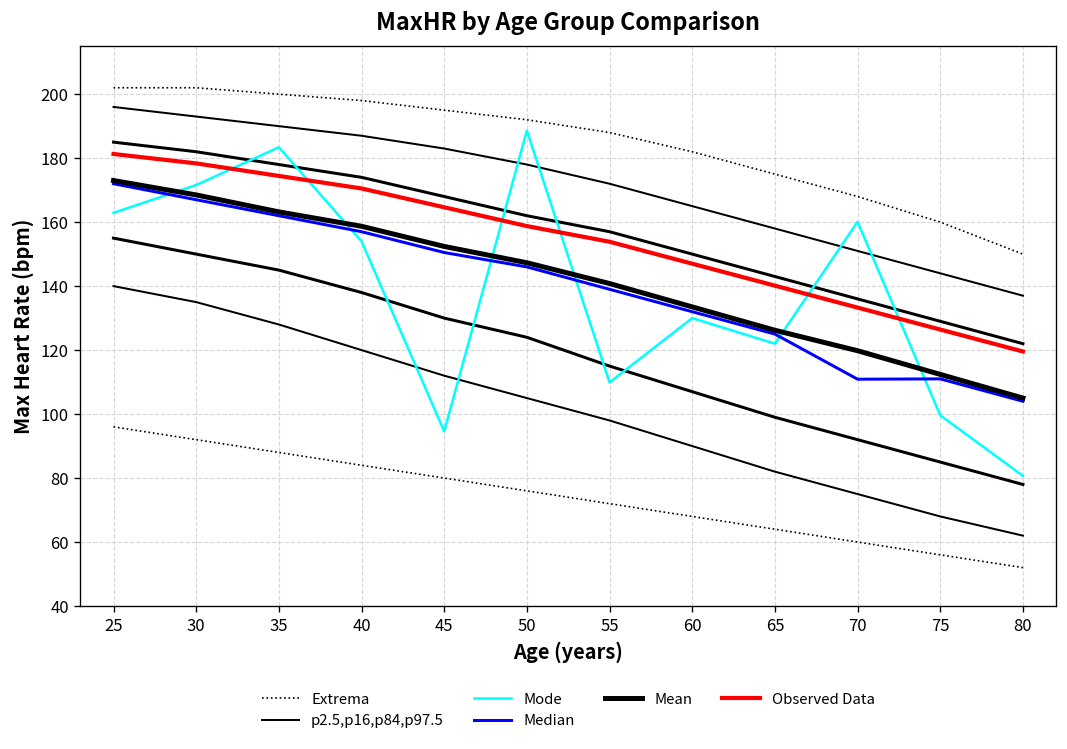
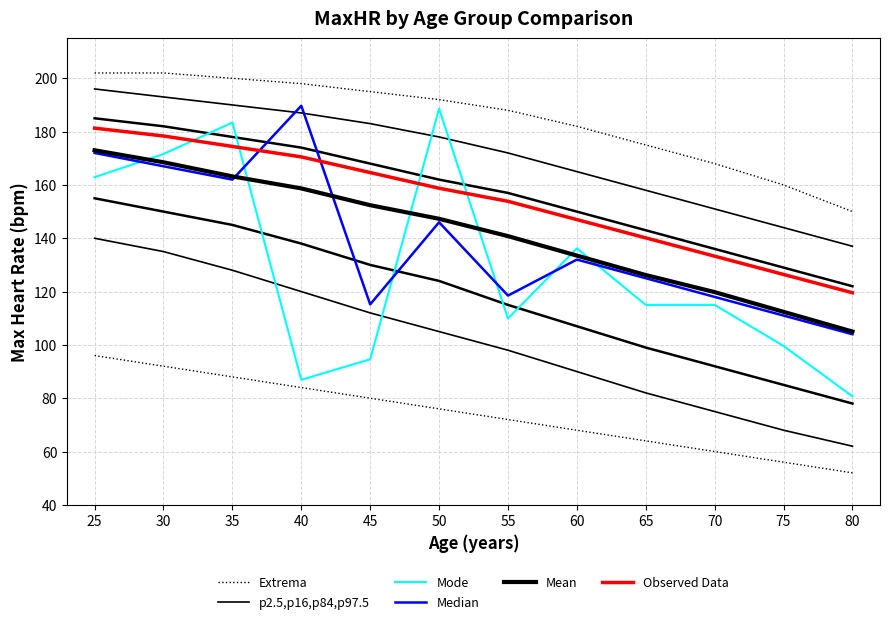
Mode, 40: 154 -> 87
Median, 40: 157 -> 190
Median, 45: 151 -> 115
Median, 55: 139 -> 119
Mode, 60: 130 -> 136
Mode, 65: 122 -> 115
Mode, 70: 160 -> 115
Median, 70: 111 -> 118
